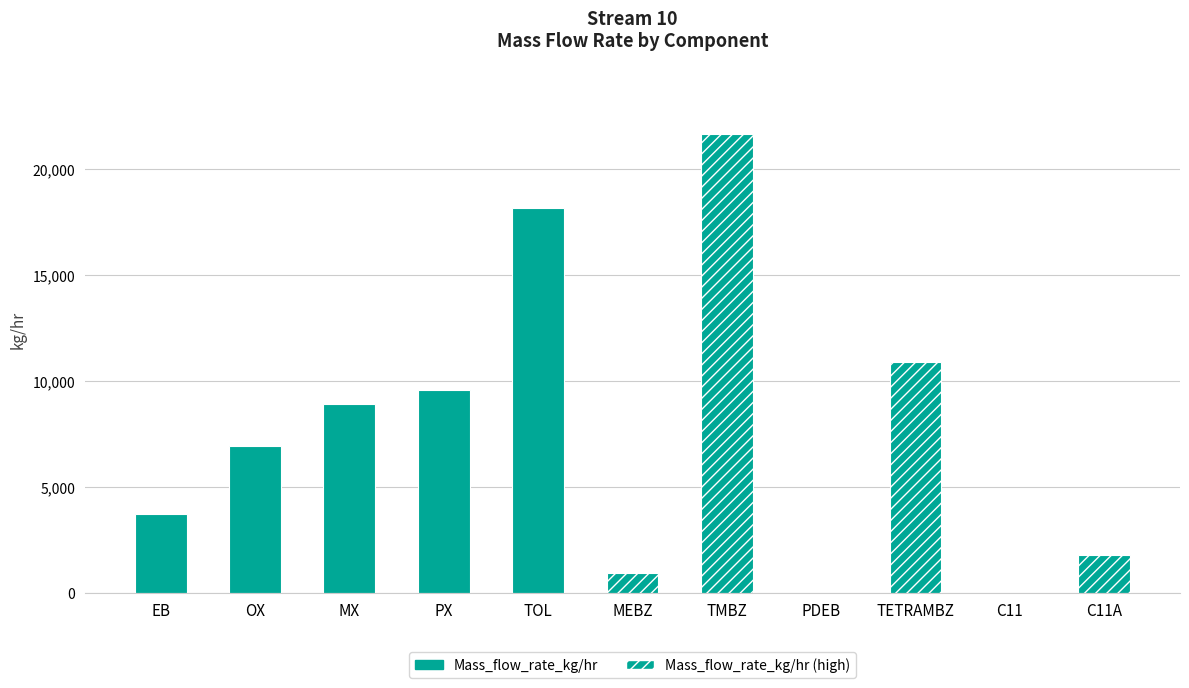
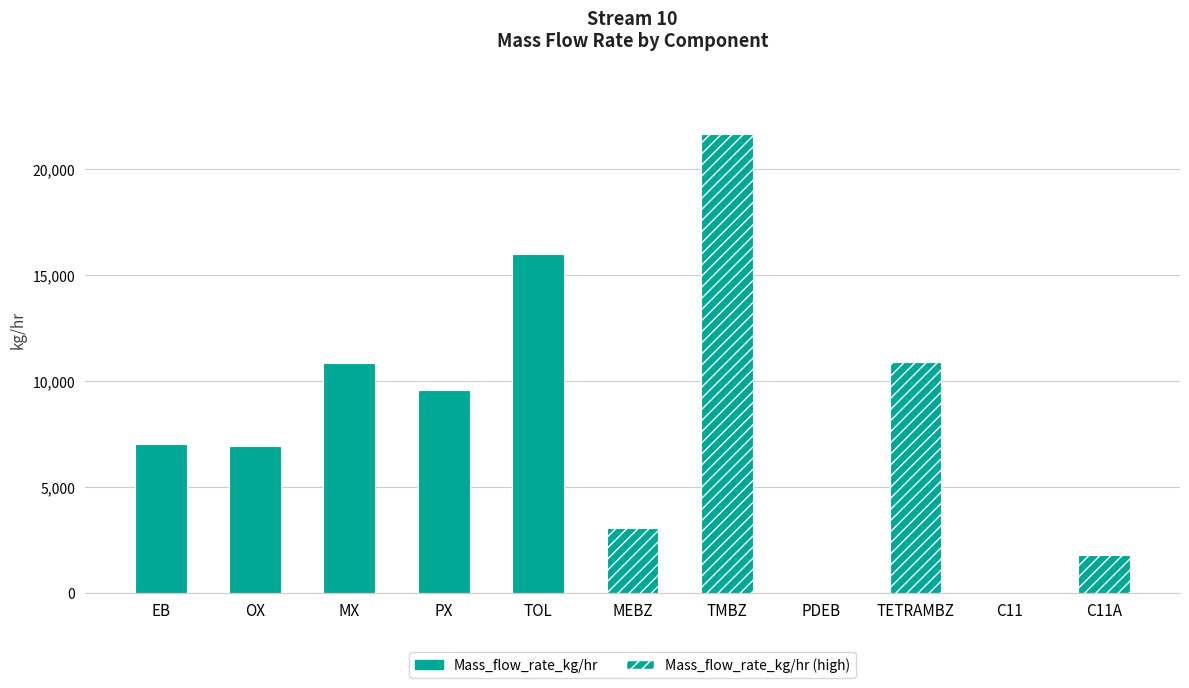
EB: 3,700 -> 7,000
MX: 8,900 -> 10,800
TOL: 18,200 -> 16,000
MEBZ: 900 -> 3,000
